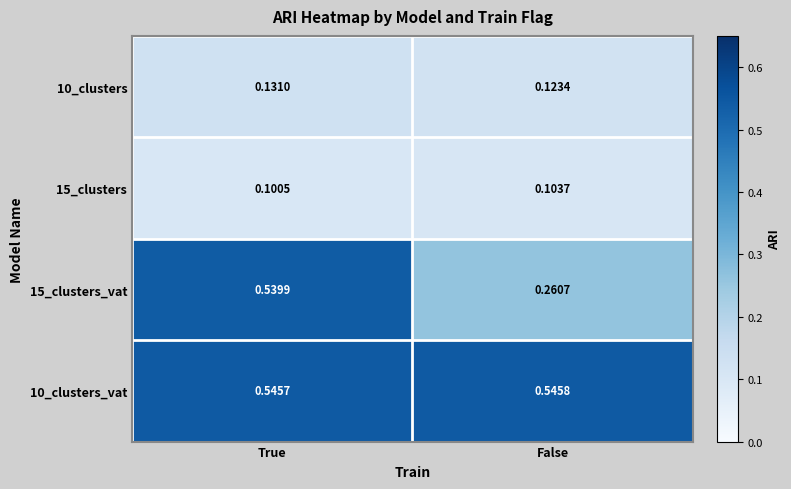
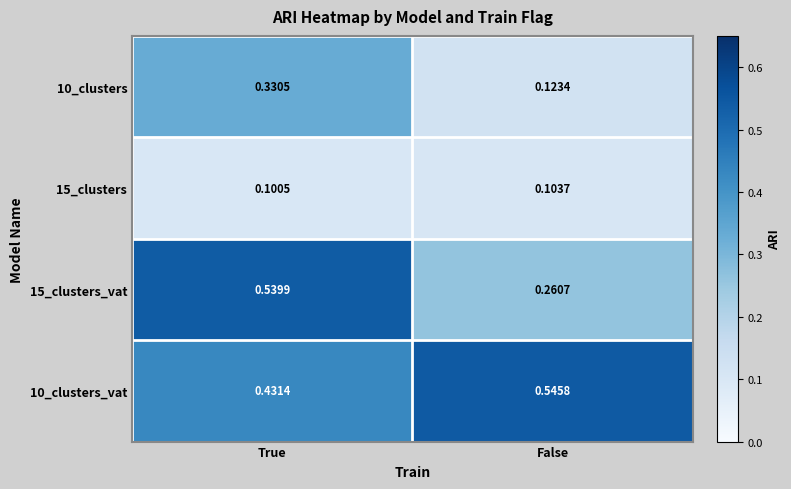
10_clusters, True: 0.1310 -> 0.3305
10_clusters_vat, True: 0.5457 -> 0.4314
